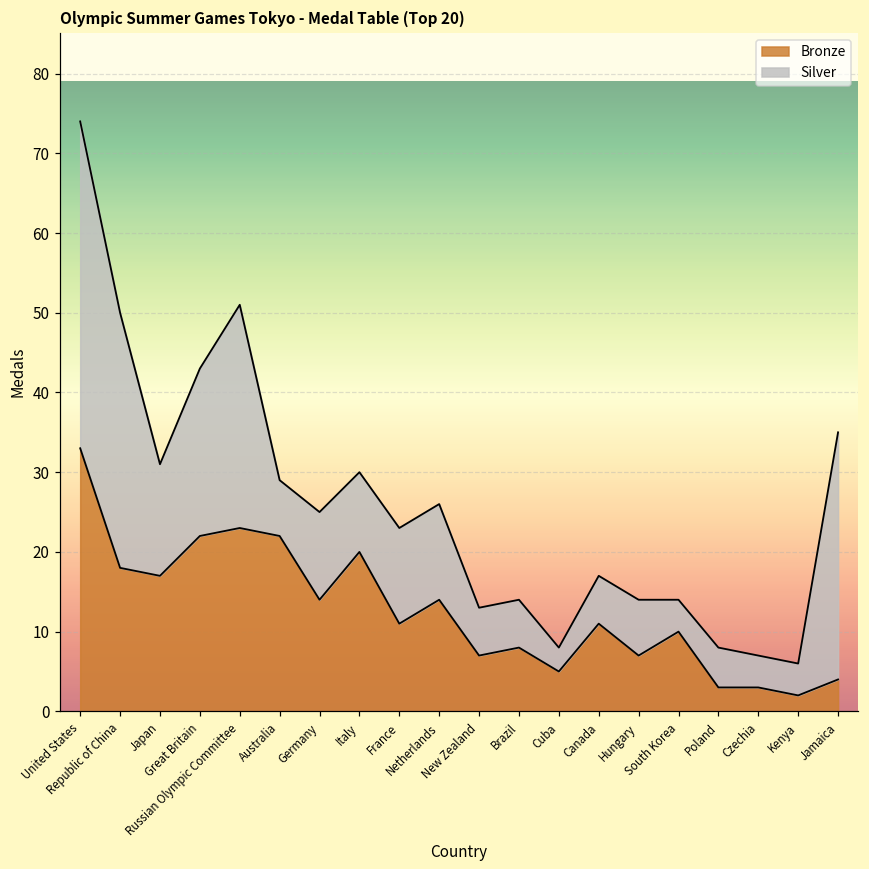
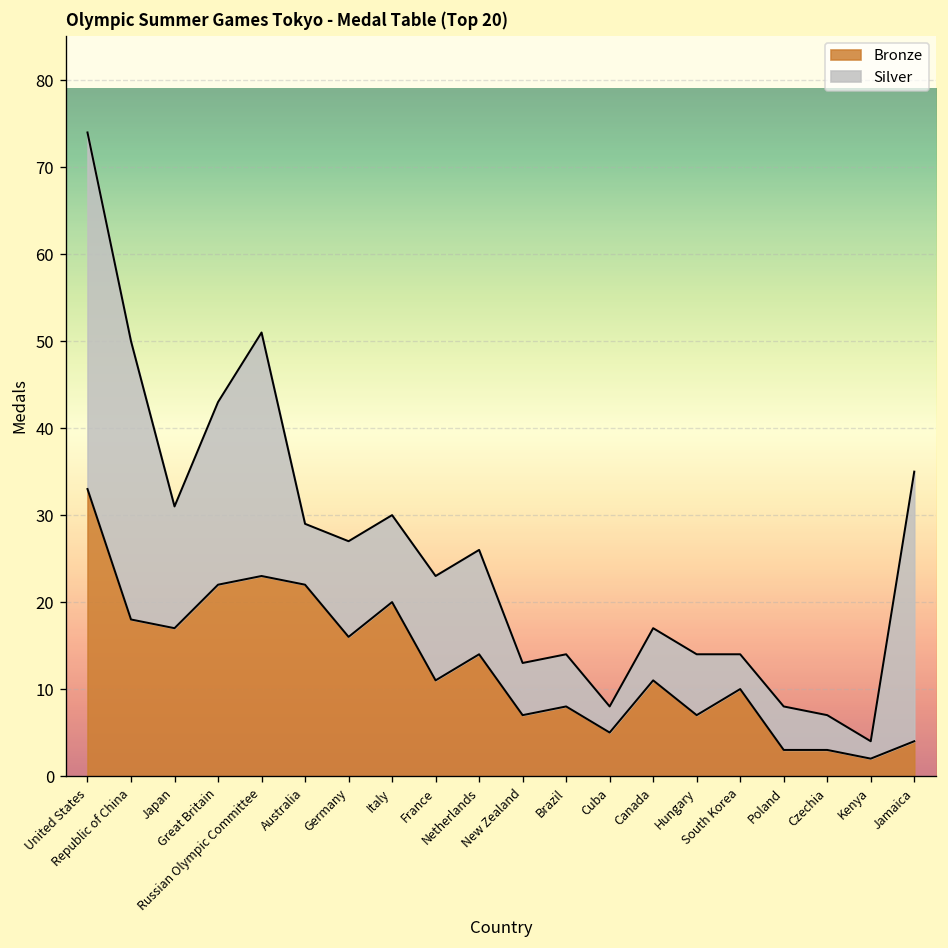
Bronze, Germany: 14 -> 16
Silver, Kenya: 4 -> 2
